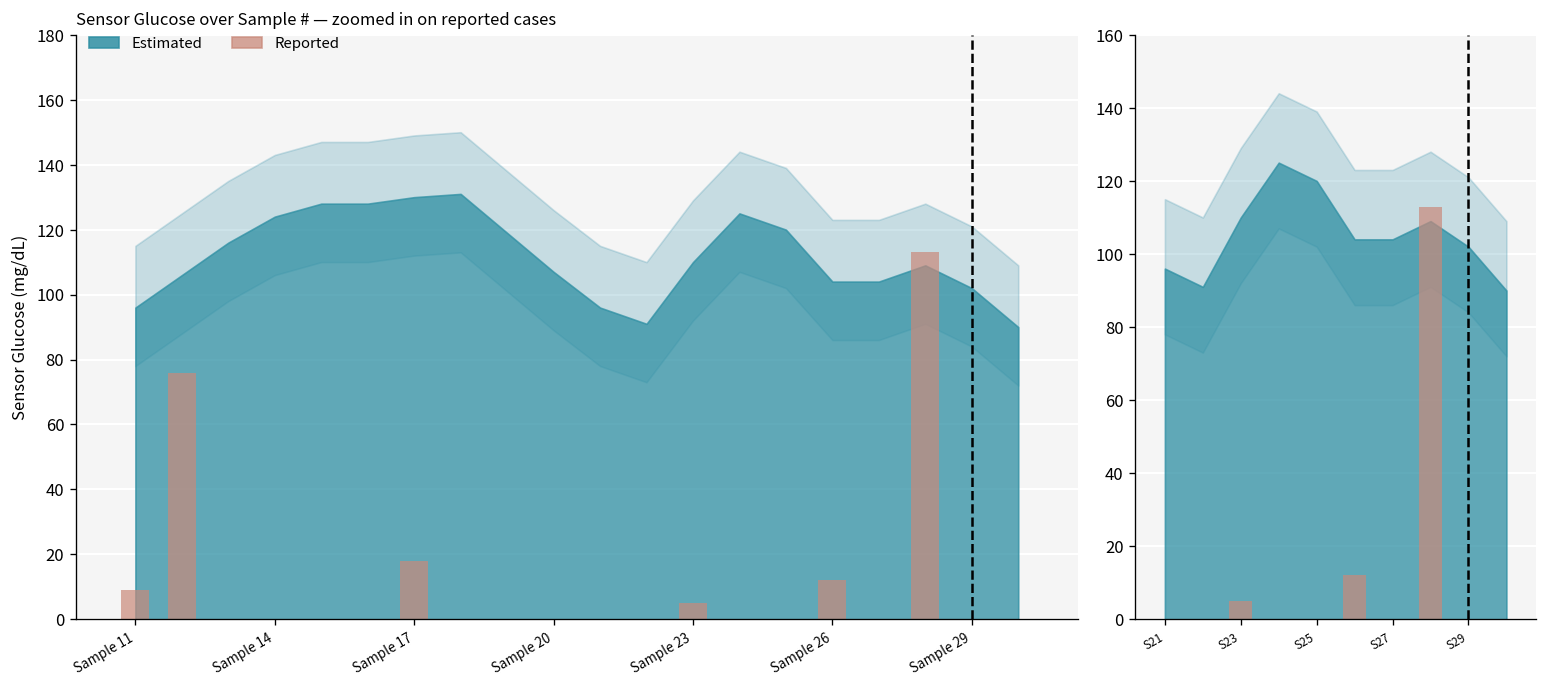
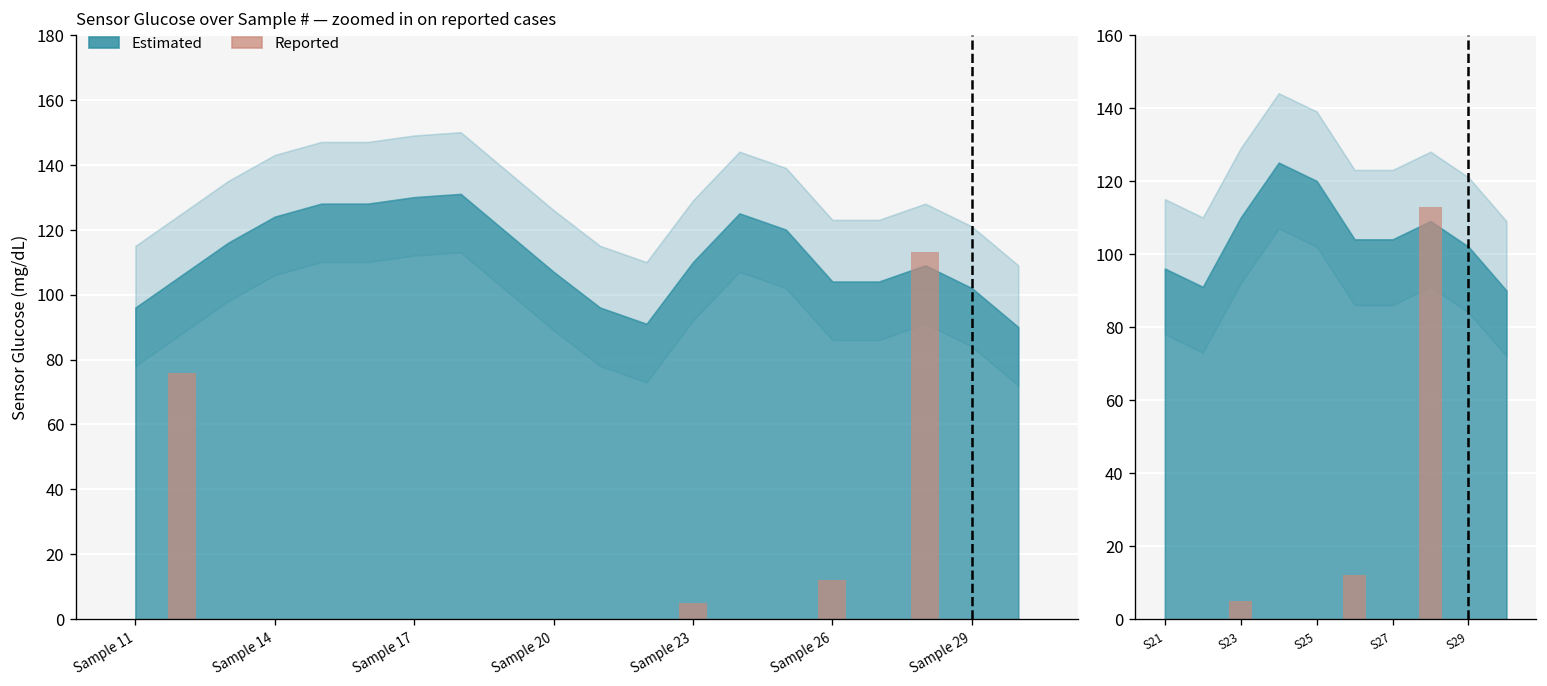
Sensor Glucose over Sample # — zoomed in on reported cases, Reported, Sample 11: 9 -> 0
Sensor Glucose over Sample # — zoomed in on reported cases, Reported, Sample 17: 18 -> 0
